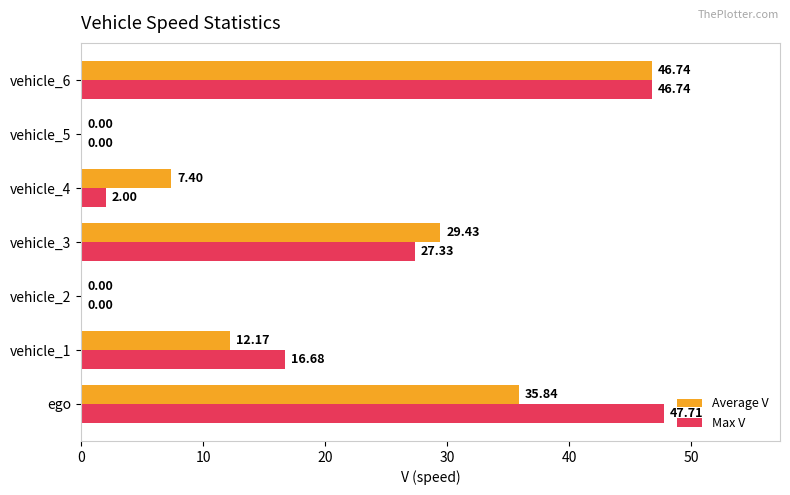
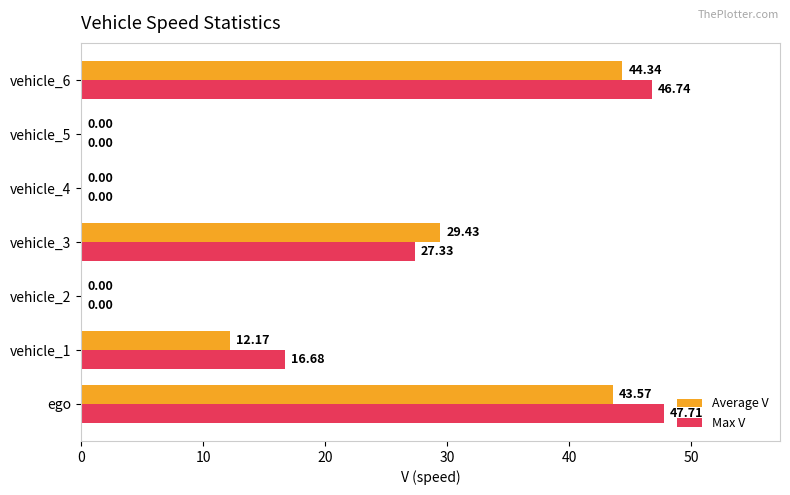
Average V, vehicle_6: 46.74 -> 44.34
Average V, vehicle_4: 7.40 -> 0.00
Max V, vehicle_4: 2.00 -> 0.00
Average V, ego: 35.84 -> 43.57
